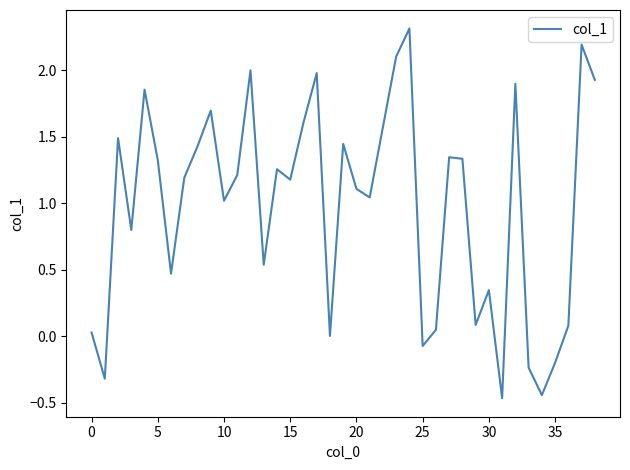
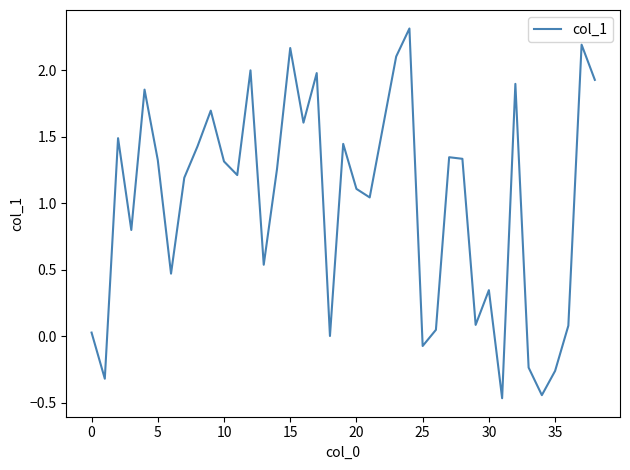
10: 1.02 -> 1.31
15: 1.18 -> 2.17
35: -0.20 -> -0.26
